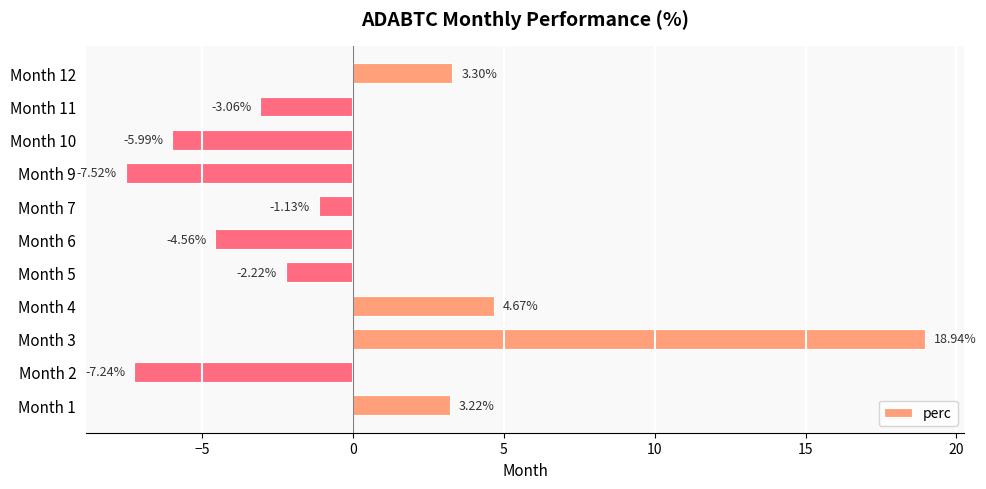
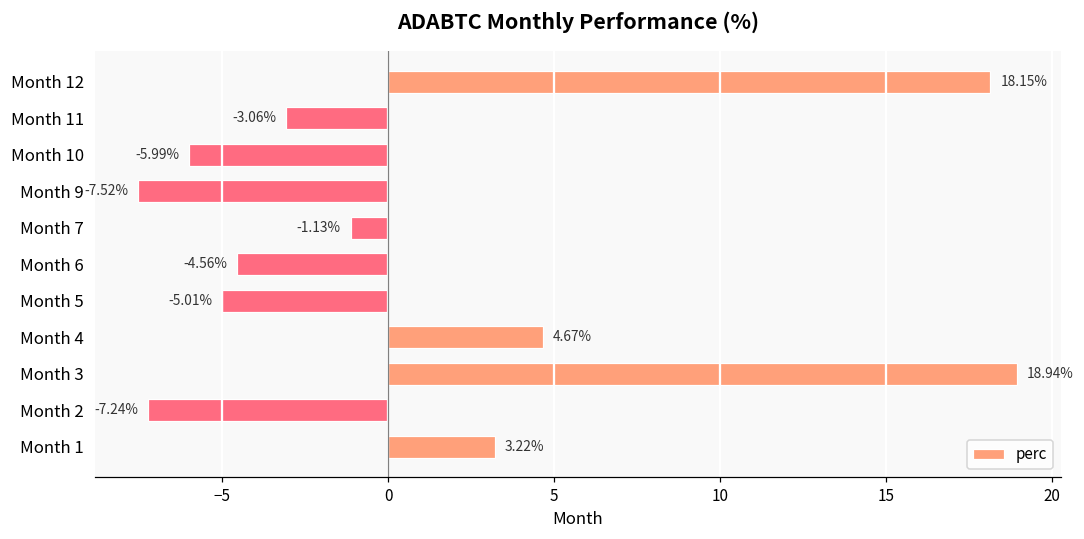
Month 12: 3.30% -> 18.15%
Month 5: -2.22% -> -5.01%
